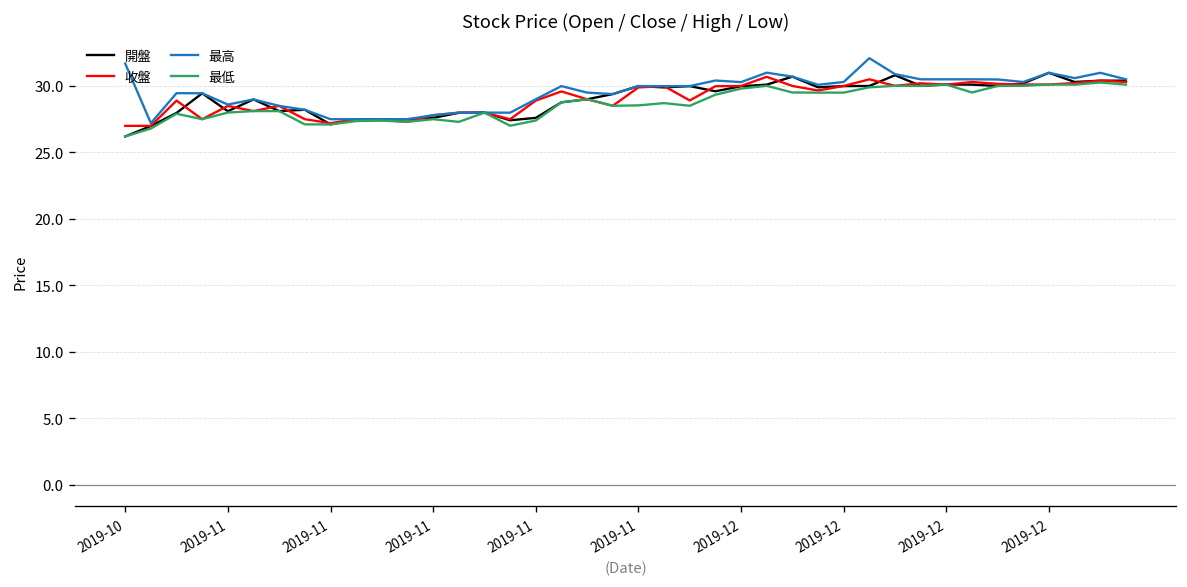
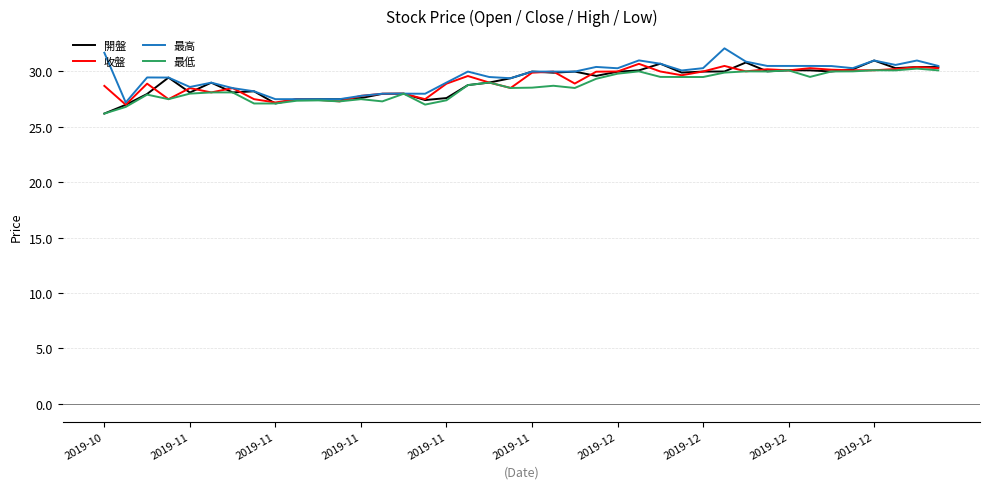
收盤, 2019-10: 27.0 -> 28.7
